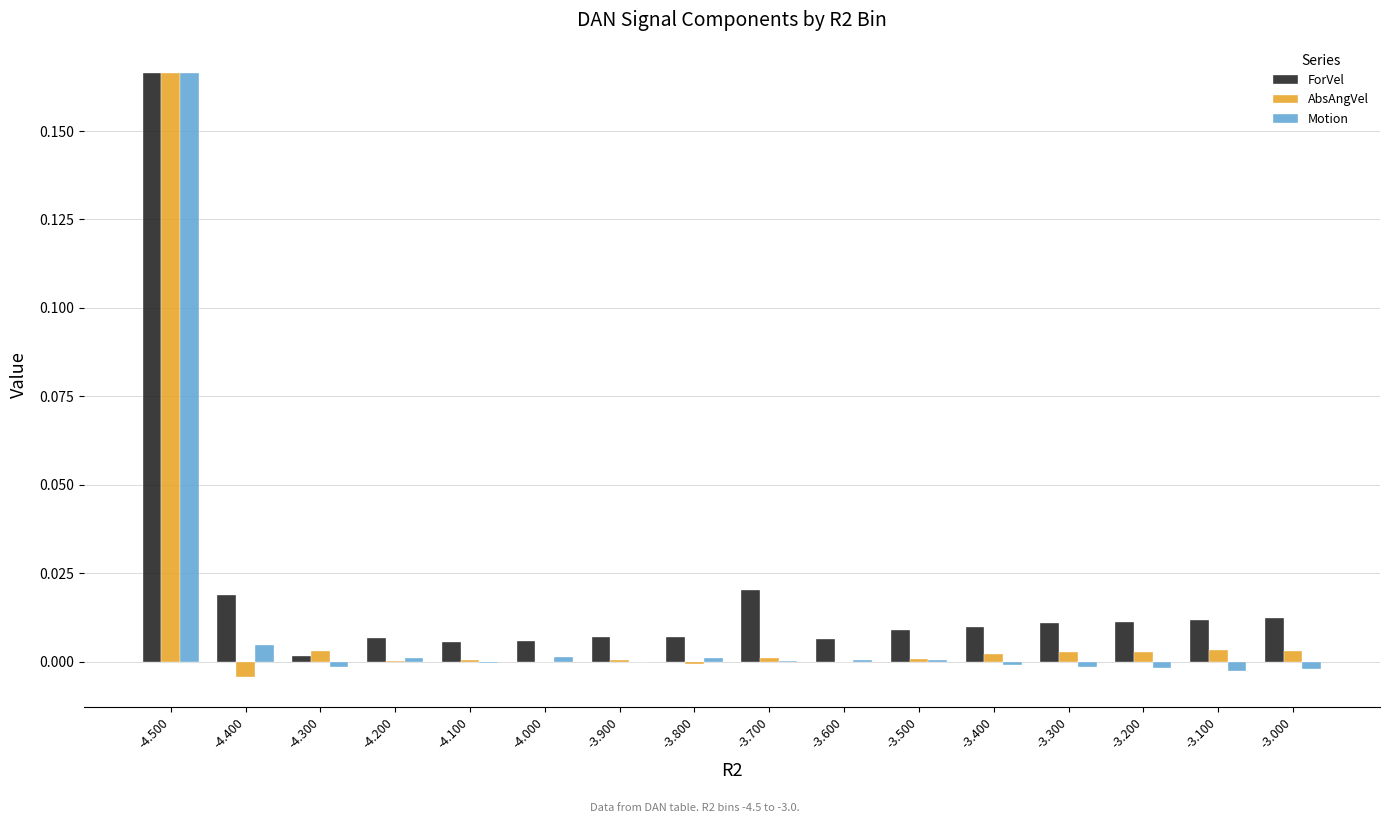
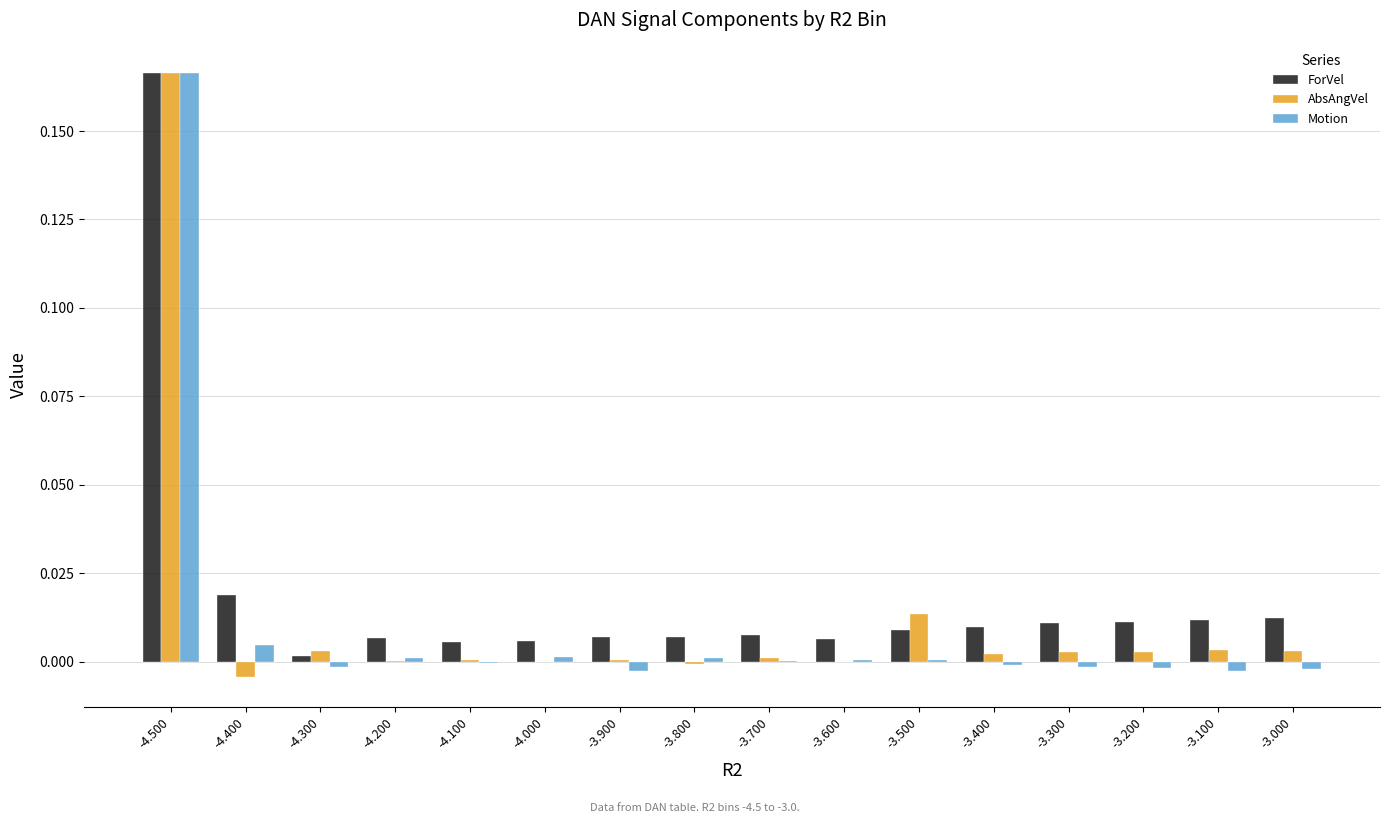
Motion, -3.900: 0.000 -> -0.003
ForVel, -3.700: 0.020 -> 0.008
AbsAngVel, -3.500: 0.001 -> 0.013
